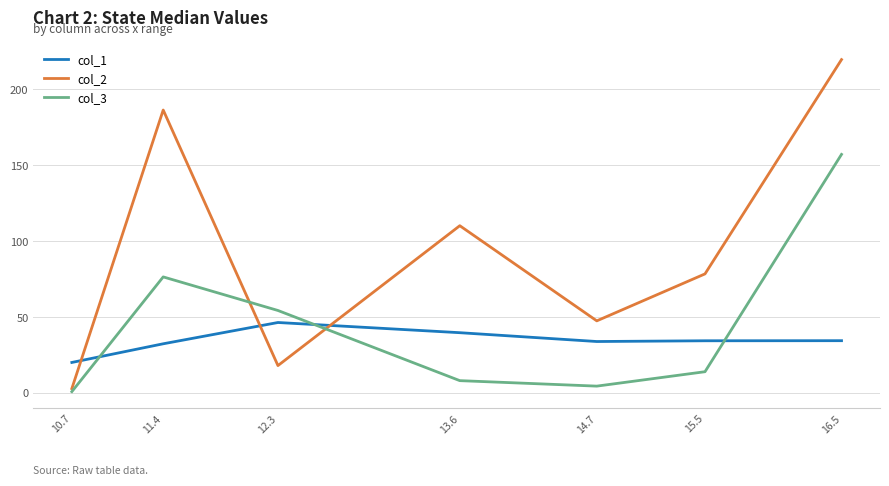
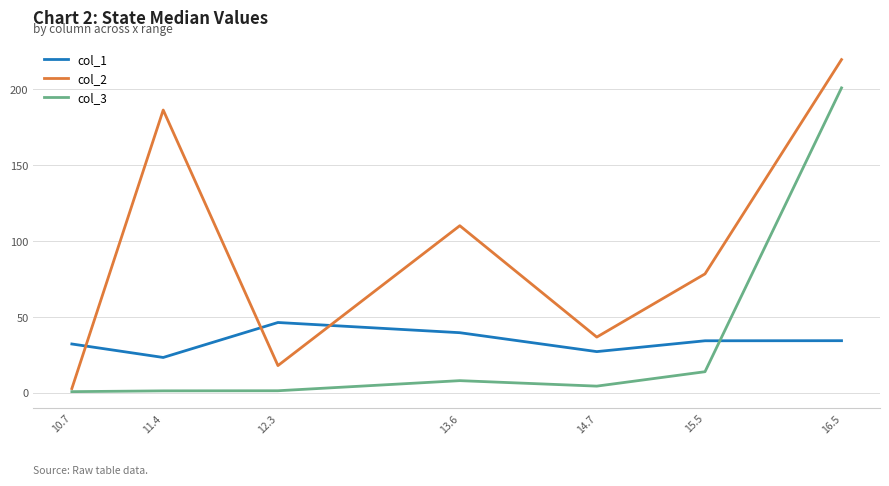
col_1, 10.7: 20 -> 32
col_1, 11.4: 32 -> 23
col_3, 11.4: 76 -> 1
col_3, 12.3: 54 -> 1
col_1, 14.7: 34 -> 27
col_2, 14.7: 48 -> 37
col_3, 16.5: 157 -> 201
